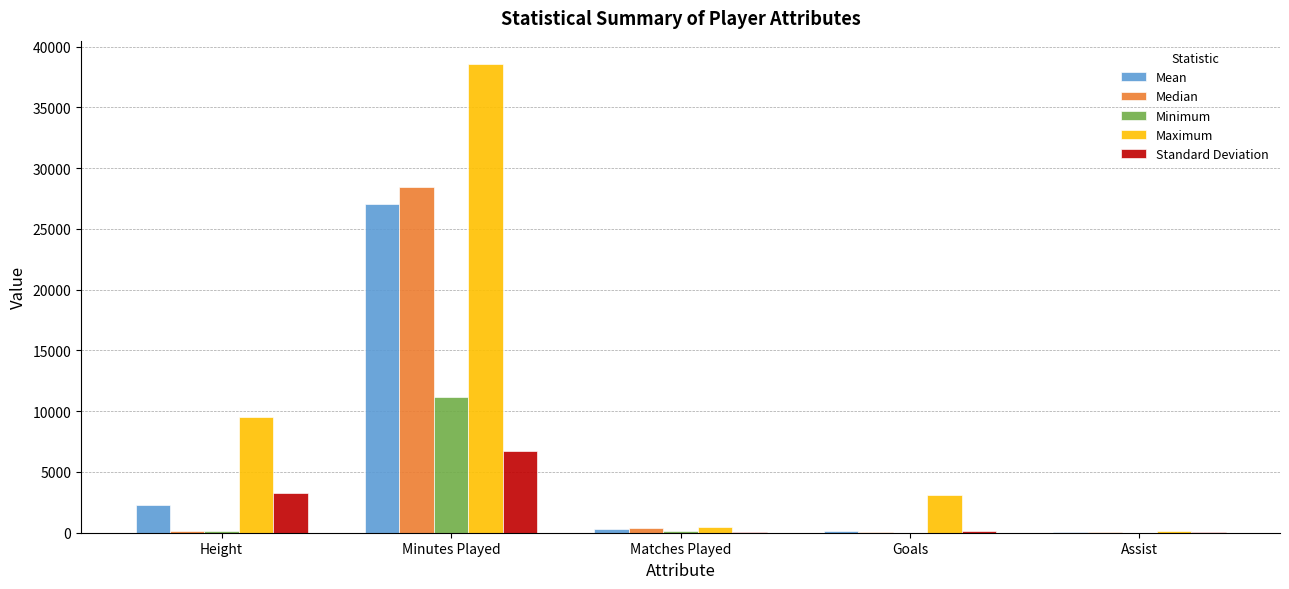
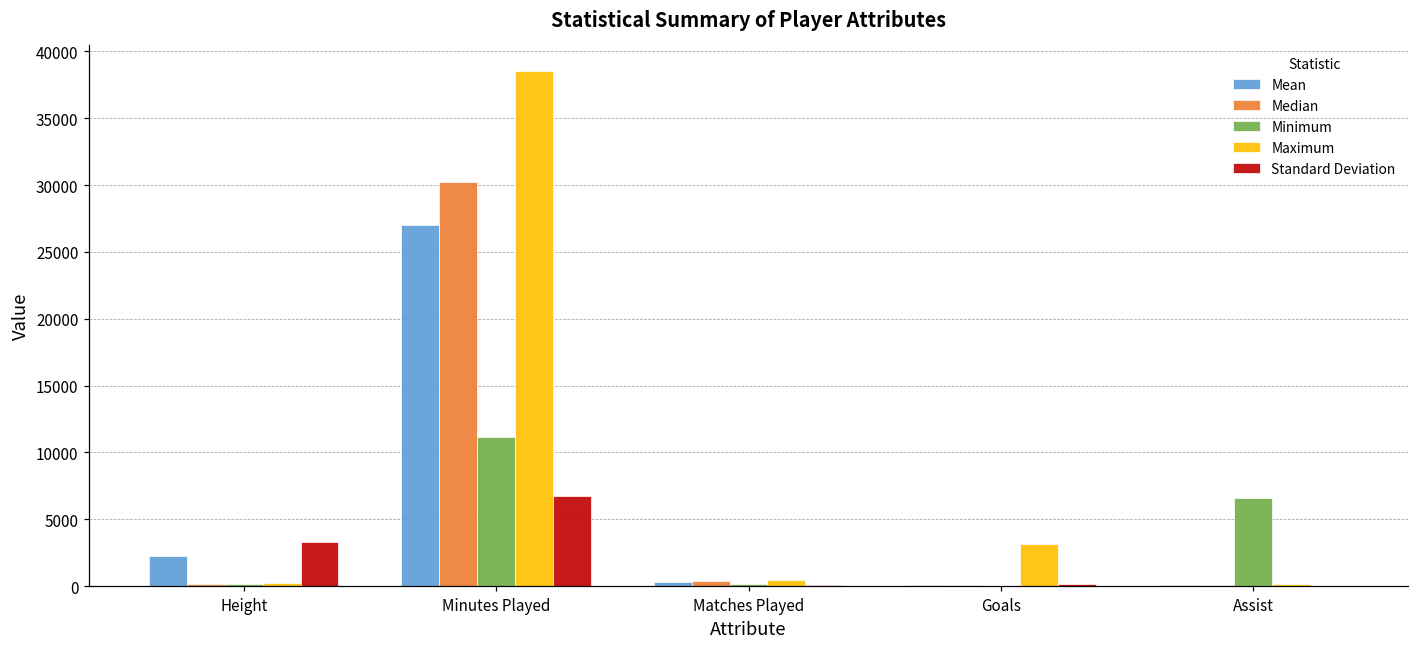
Maximum, Height: 9600 -> 200
Median, Minutes Played: 28500 -> 30200
Minimum, Assist: 0 -> 6600
